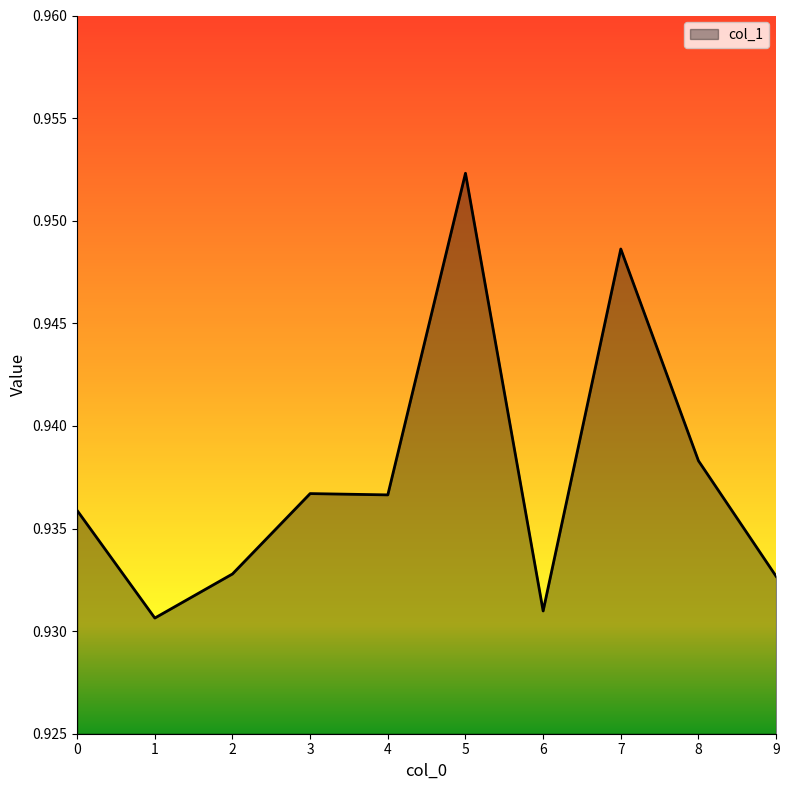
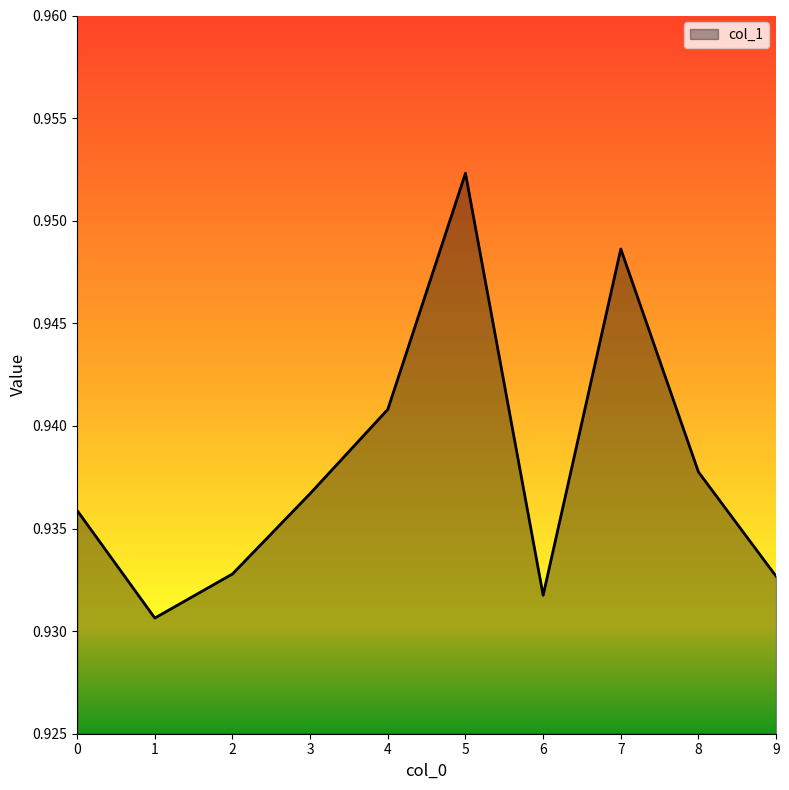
4: 0.9366 -> 0.9408
6: 0.9310 -> 0.9317
8: 0.9383 -> 0.9378
